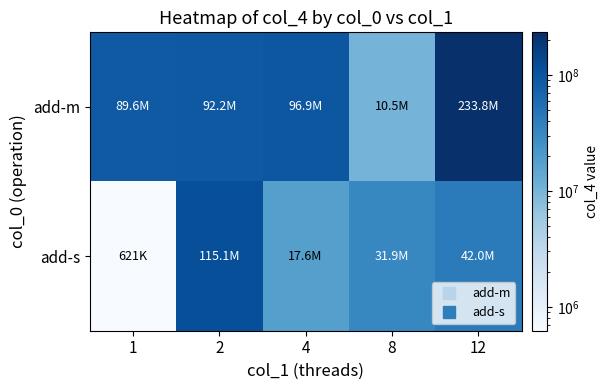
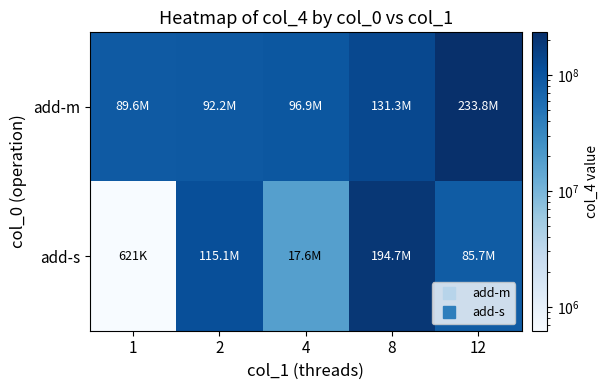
add-m, 8: 10.5M -> 131.3M
add-s, 8: 31.9M -> 194.7M
add-s, 12: 42.0M -> 85.7M
